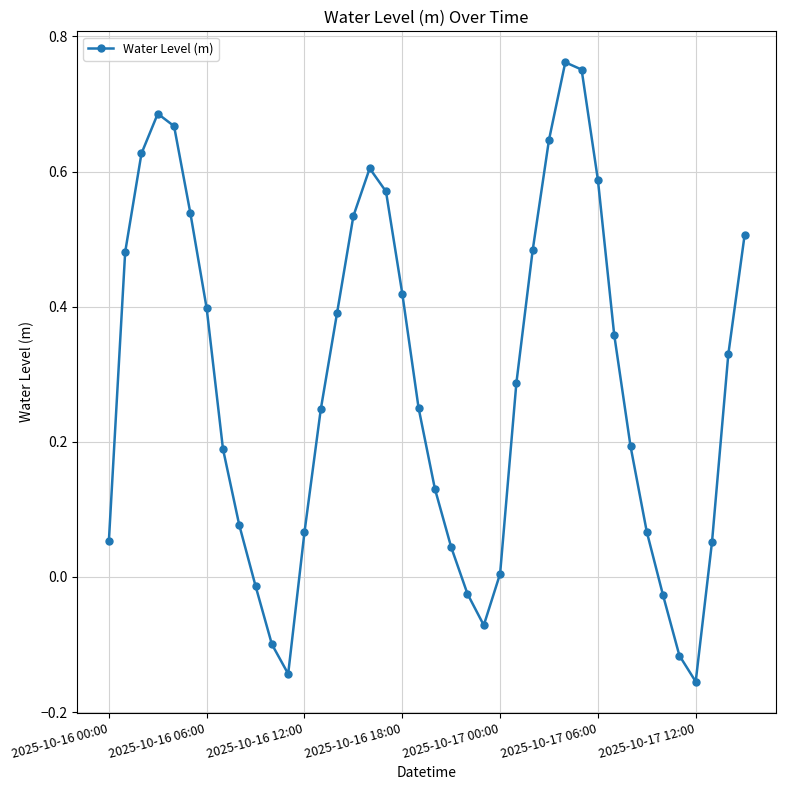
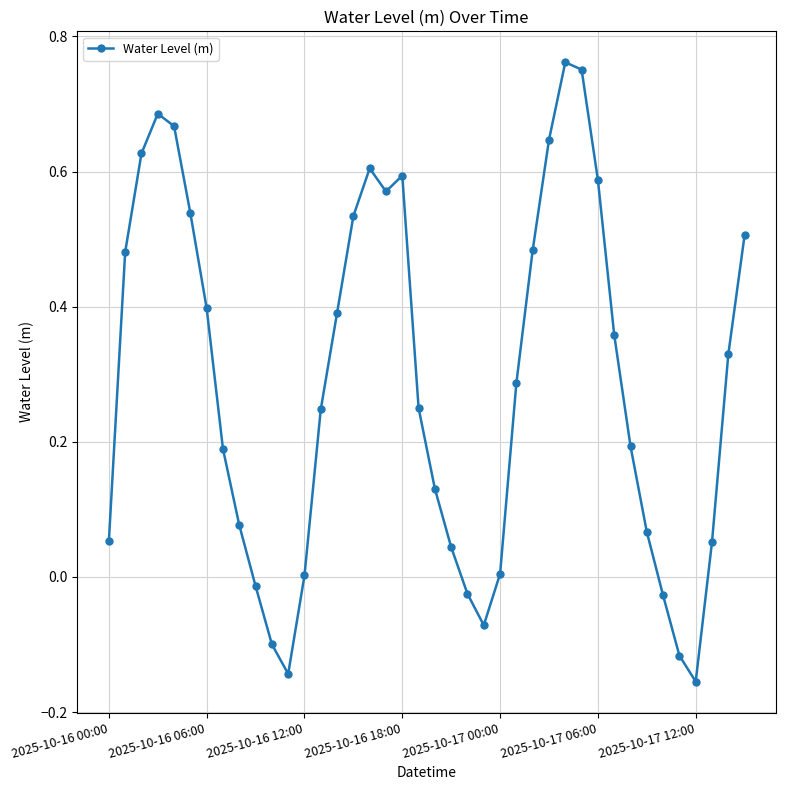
2025-10-16 12:00: 0.07 -> 0.00
2025-10-16 18:00: 0.42 -> 0.59
